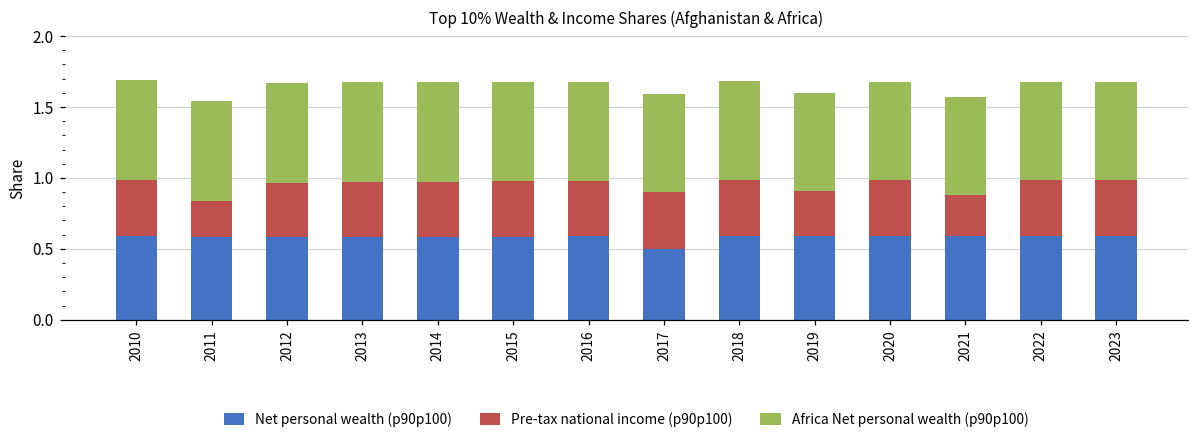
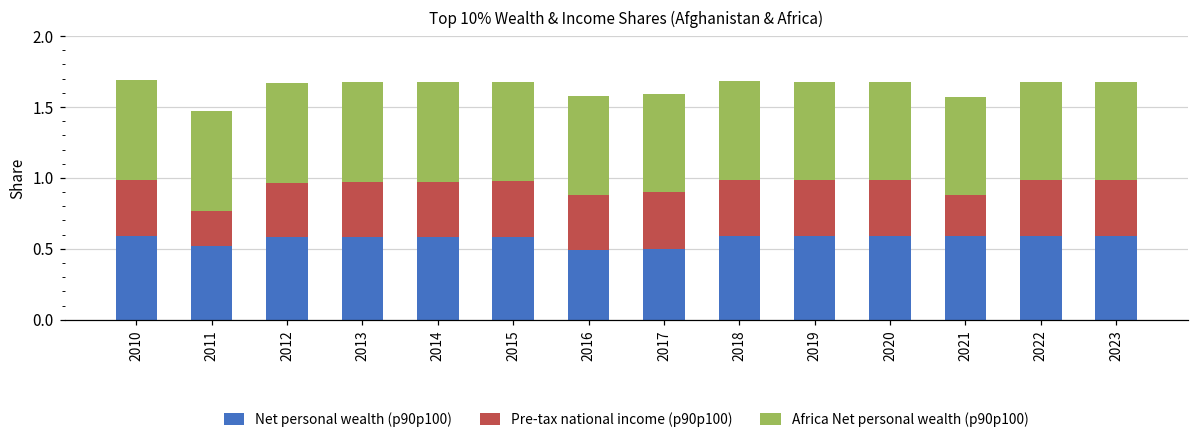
Net personal wealth (p90p100), 2011: 0.59 -> 0.52
Net personal wealth (p90p100), 2016: 0.59 -> 0.49
Pre-tax national income (p90p100), 2019: 0.32 -> 0.40
